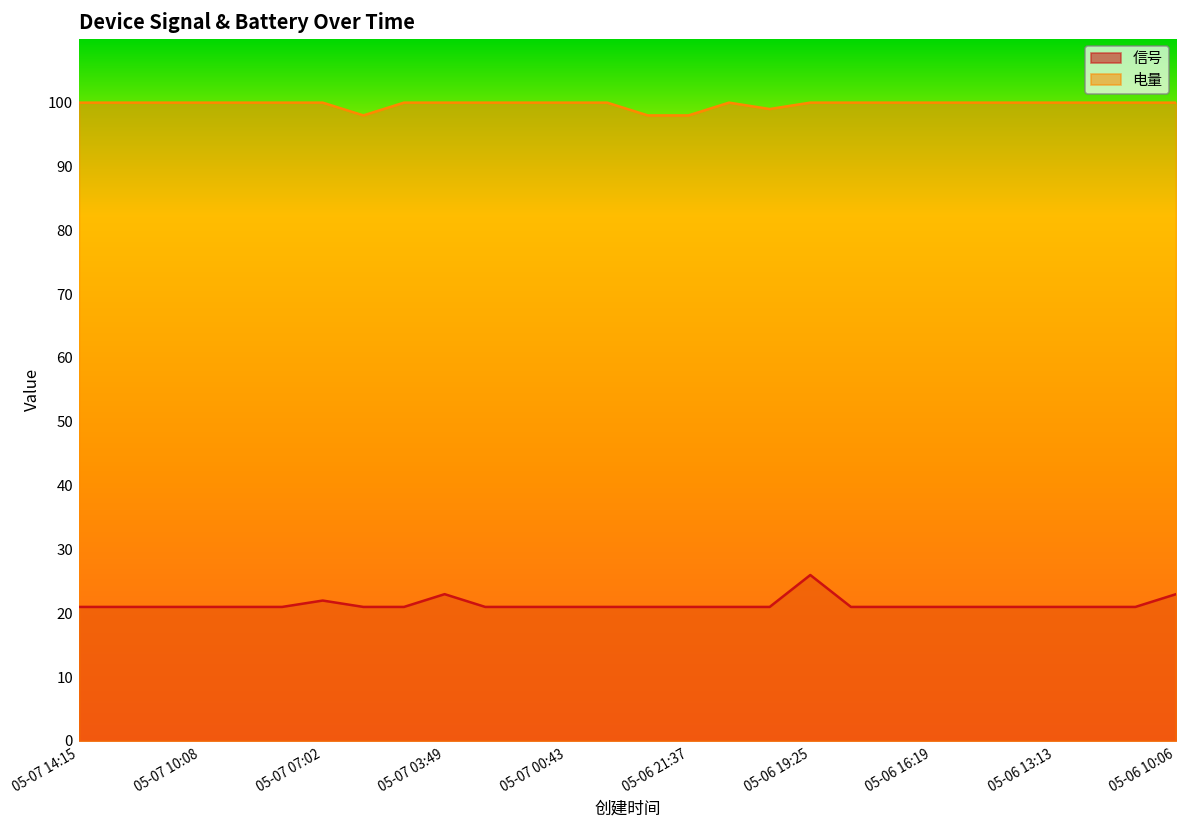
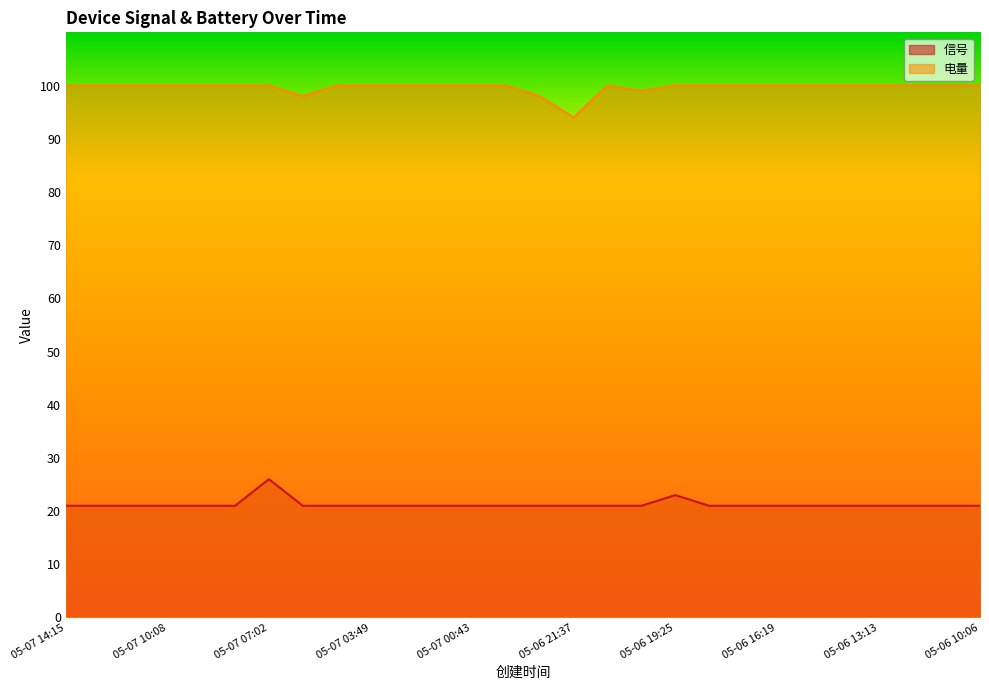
信号, 05-07 07:02: 22 -> 26
信号, 05-07 03:49: 23 -> 21
电量, 05-06 21:37: 98 -> 94
信号, 05-06 19:25: 26 -> 23
信号, 05-06 10:06: 23 -> 21
